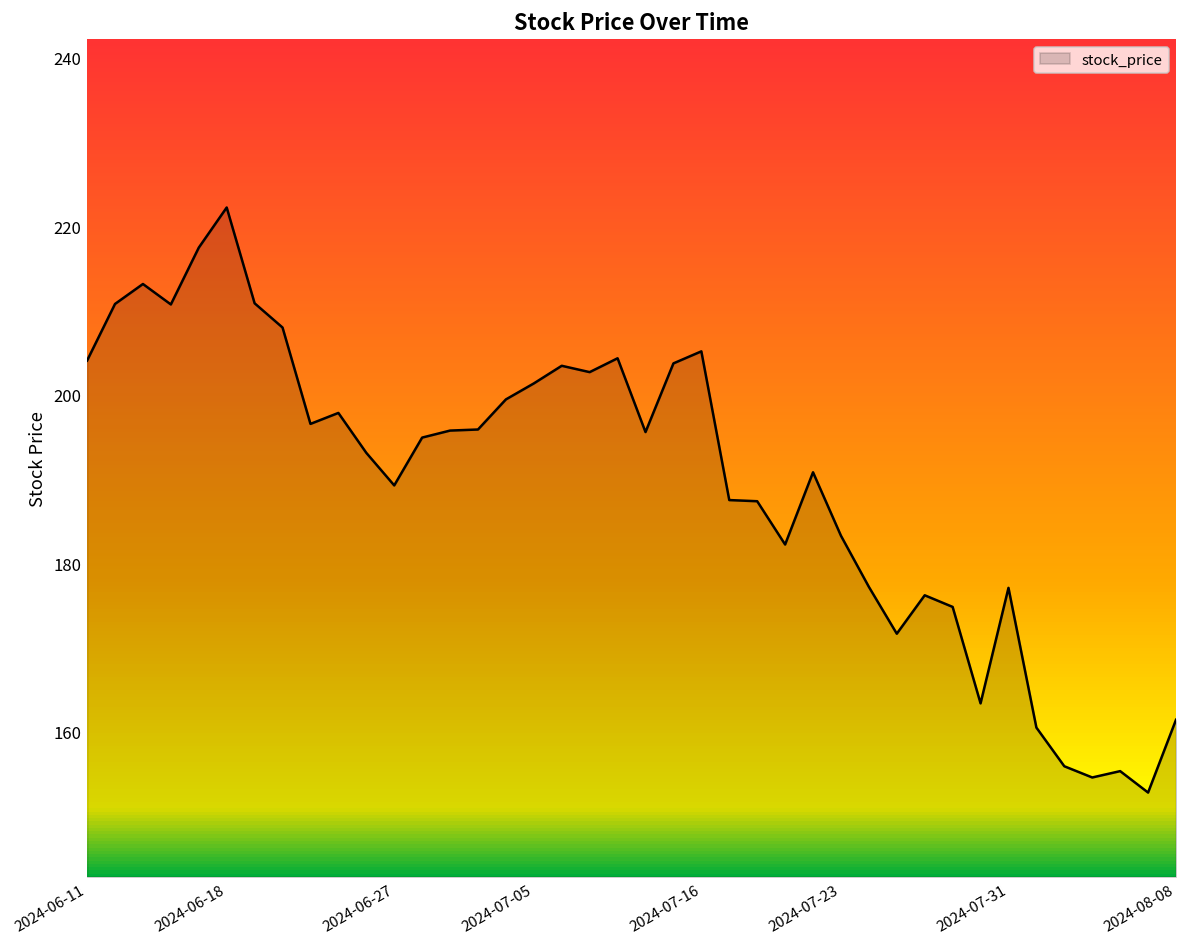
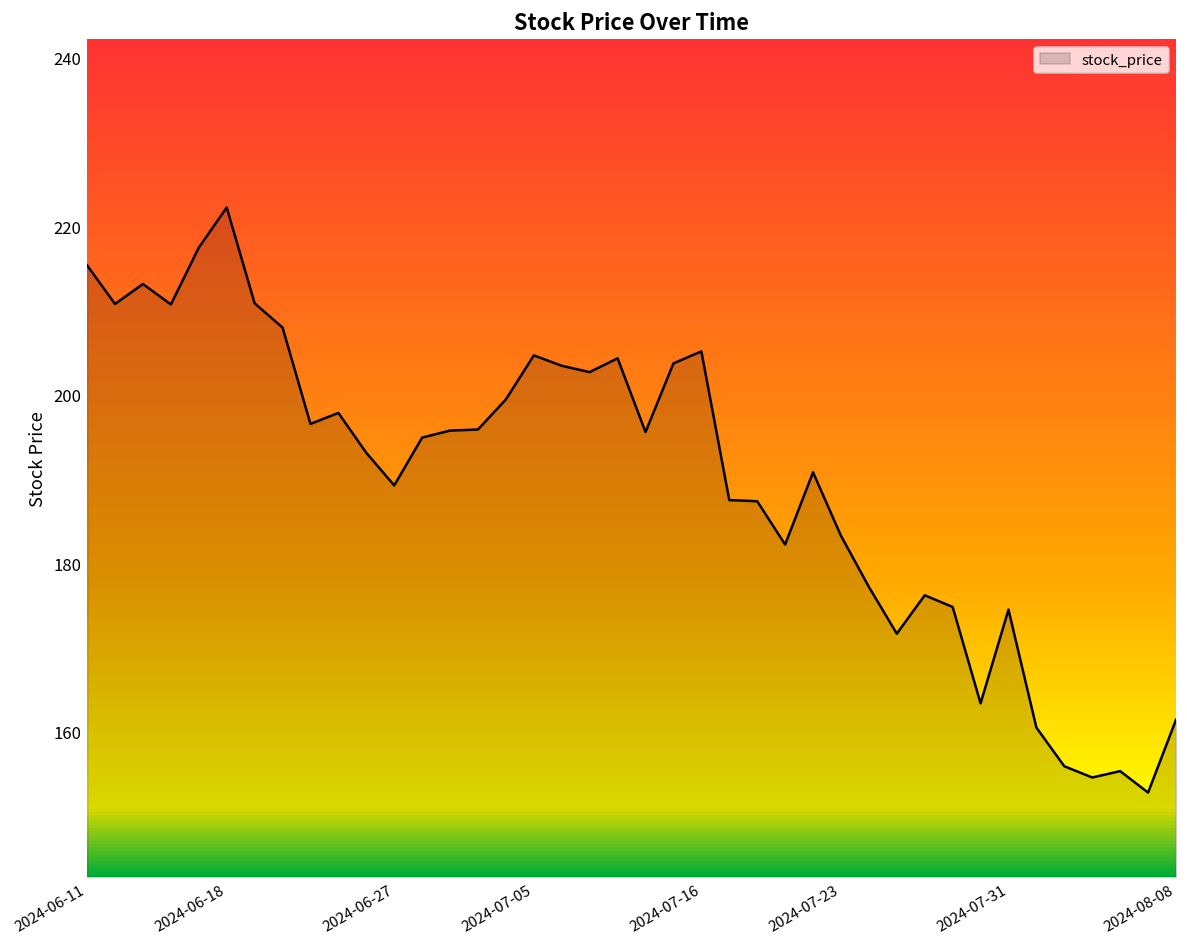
2024-06-11: 204 -> 215
2024-07-05: 201 -> 205
2024-07-31: 177 -> 174
